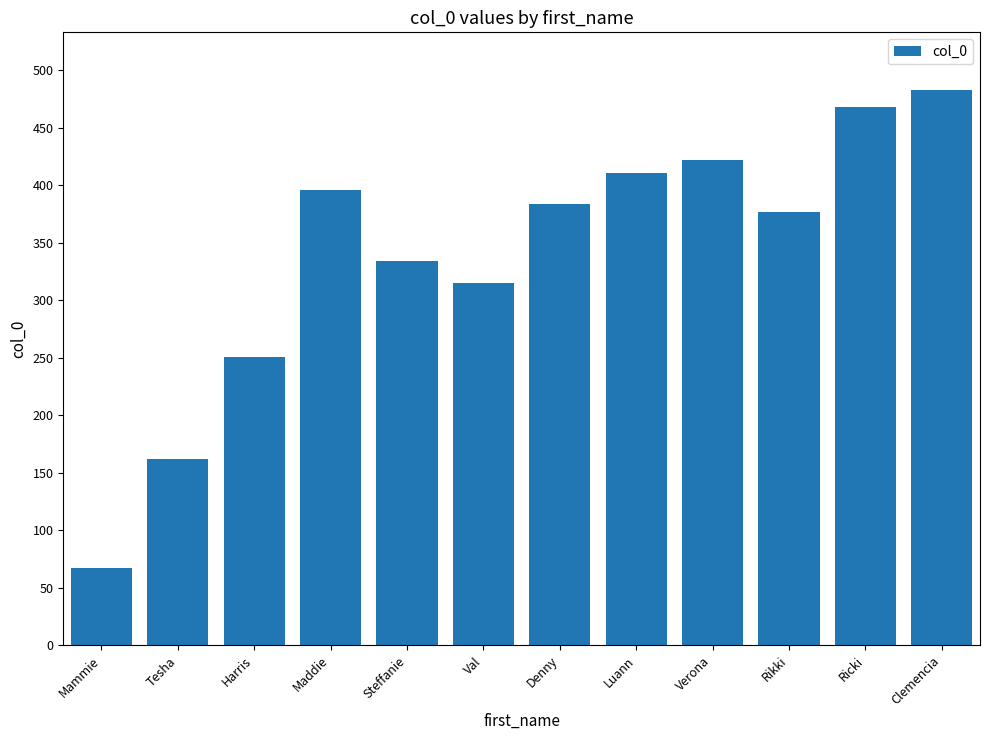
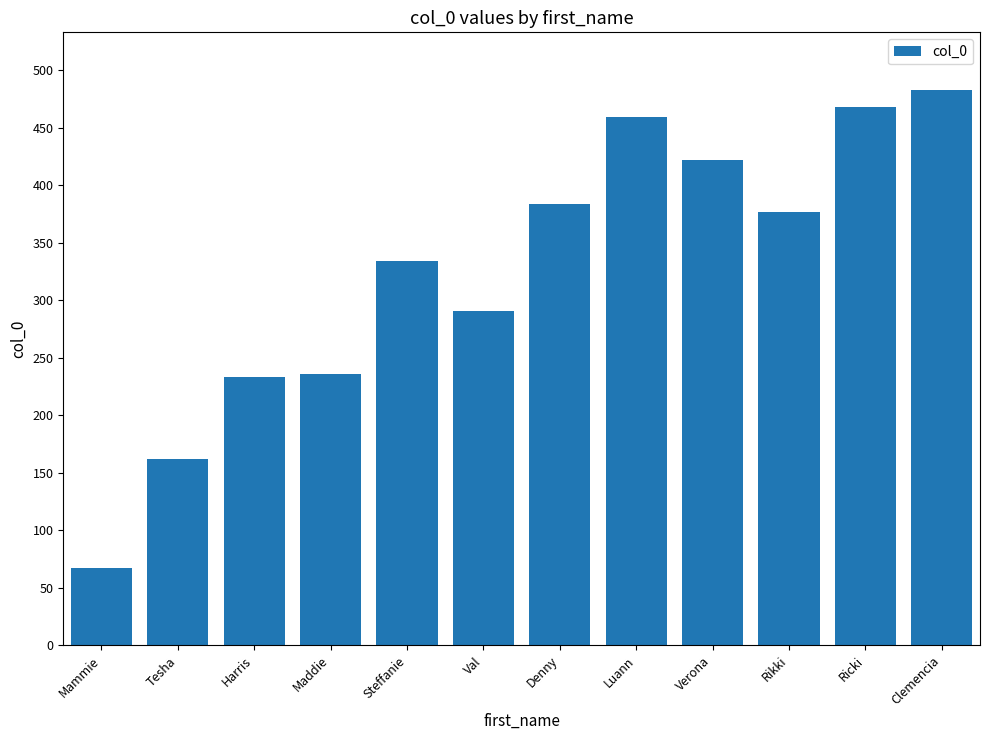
Harris: 251 -> 233
Maddie: 396 -> 236
Val: 315 -> 291
Luann: 411 -> 459
